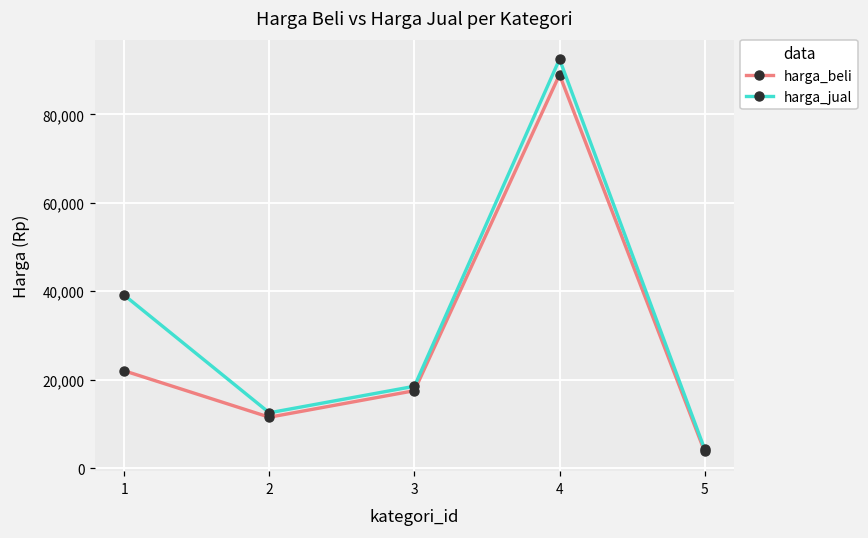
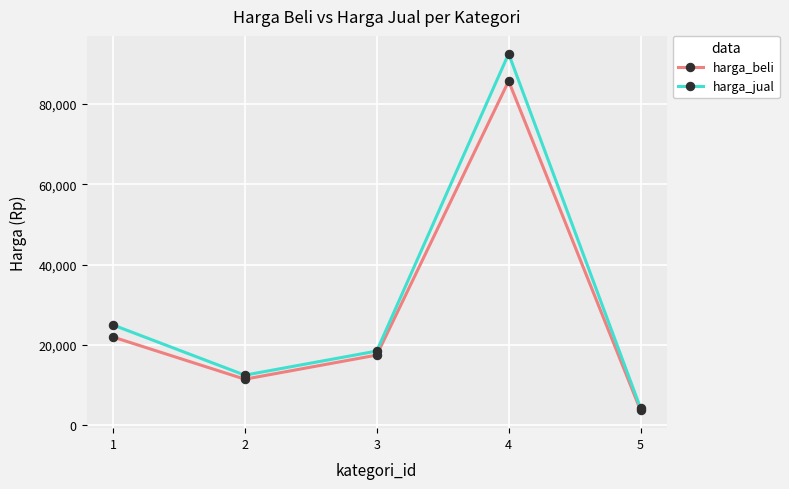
harga_jual, 1: 39,000 -> 25,000
harga_beli, 4: 89,000 -> 86,000
